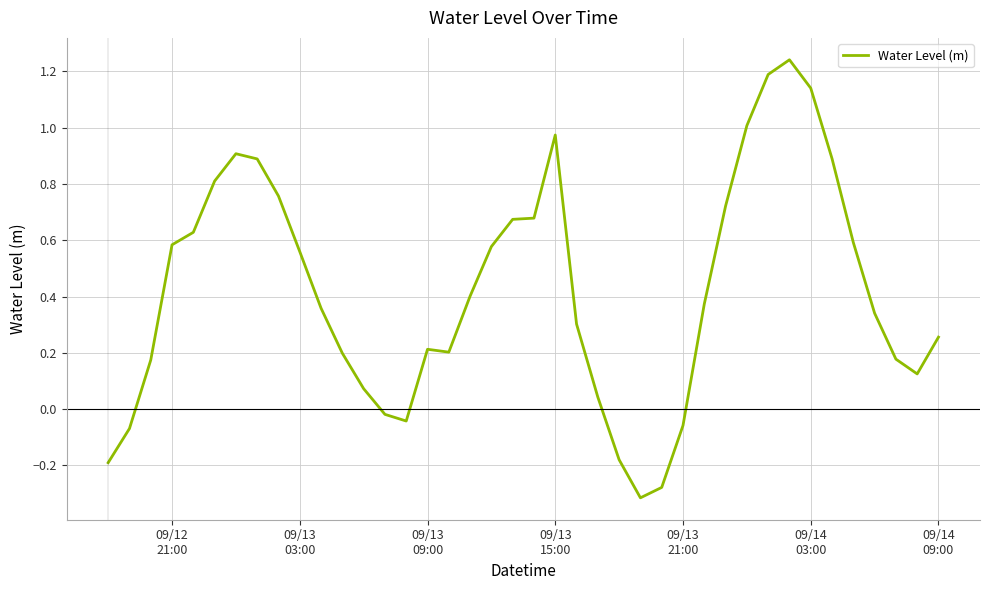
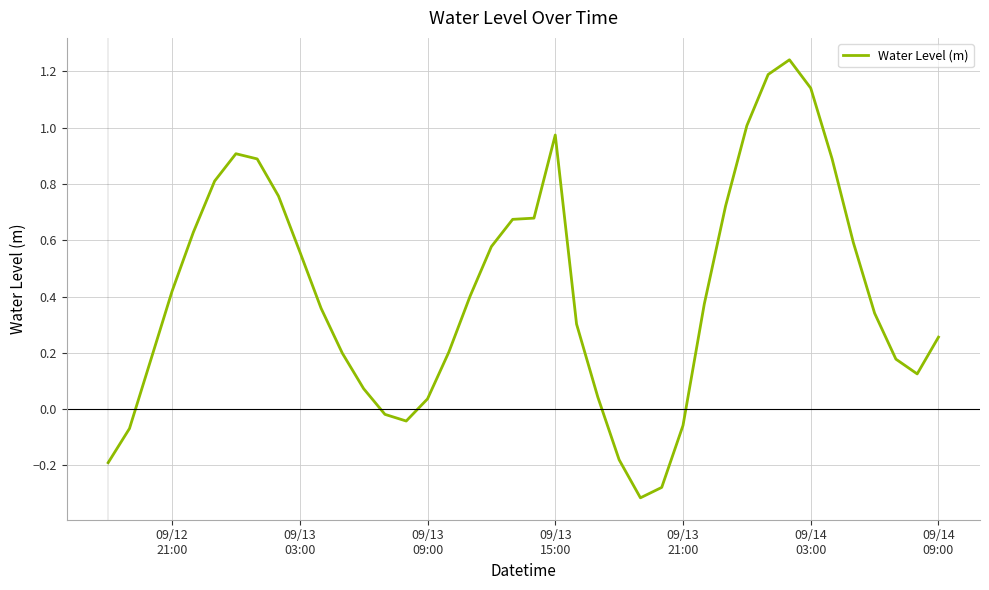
09/12 21:00: 0.58 -> 0.42
09/13 09:00: 0.21 -> 0.04
